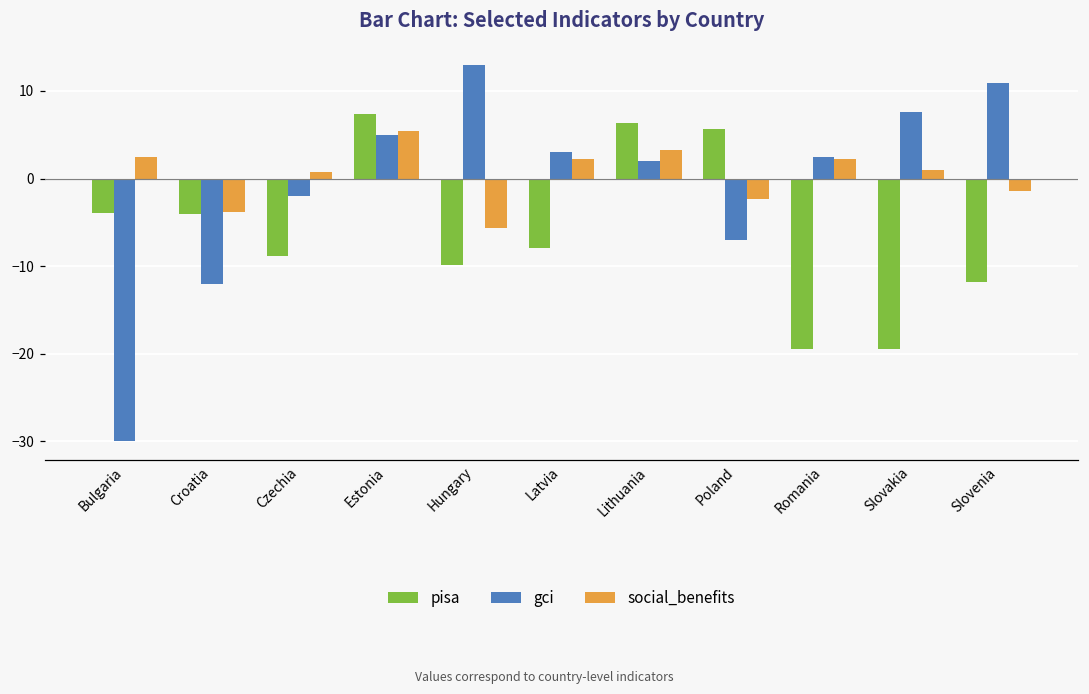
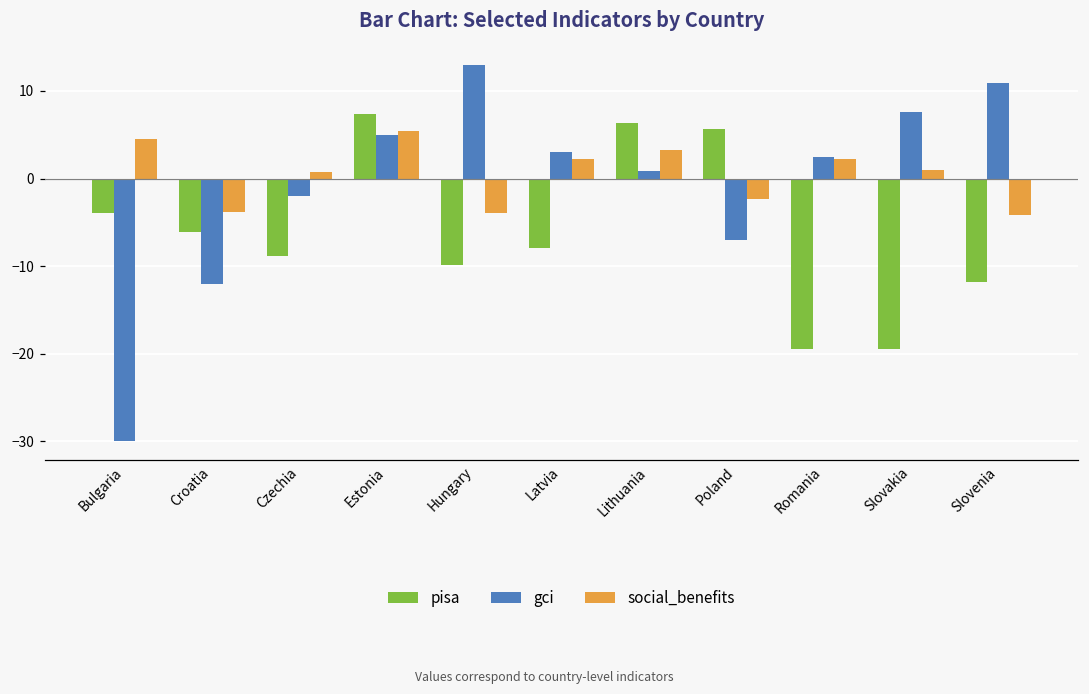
social_benefits, Bulgaria: 2 -> 4
pisa, Croatia: -4 -> -6
social_benefits, Hungary: -6 -> -4
gci, Lithuania: 2 -> 1
social_benefits, Slovenia: -1 -> -4
